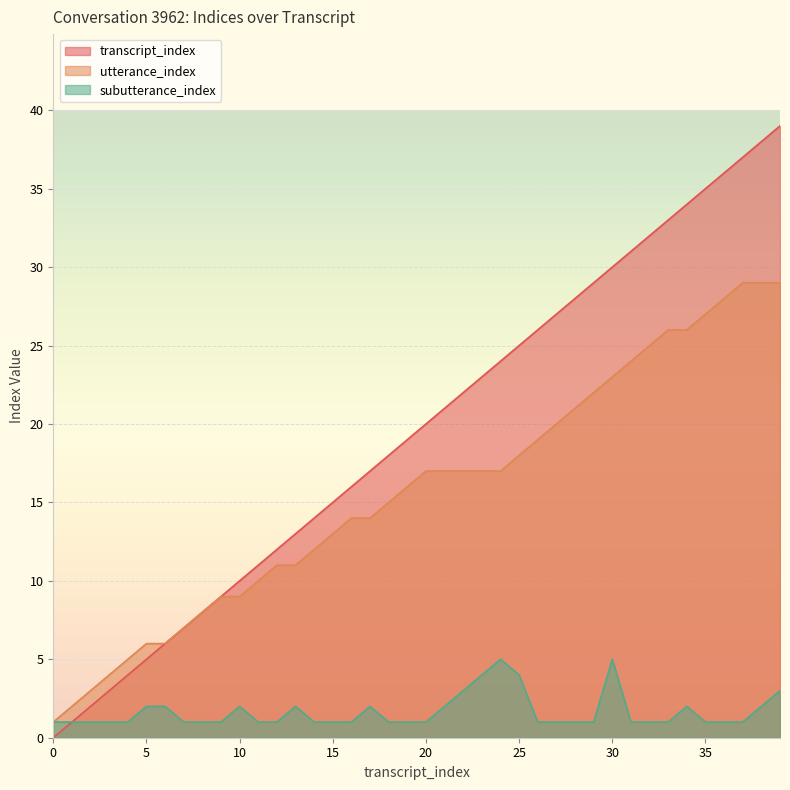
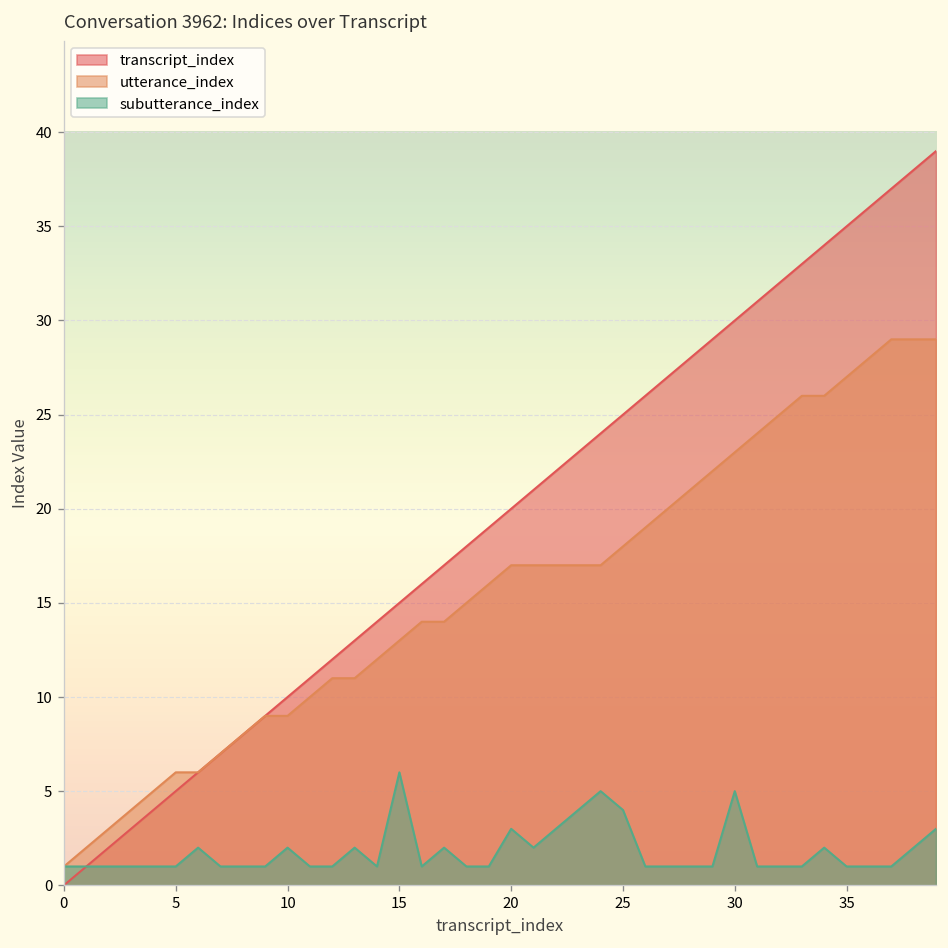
subutterance_index, 5: 2 -> 1
subutterance_index, 15: 1 -> 6
subutterance_index, 20: 1 -> 3
